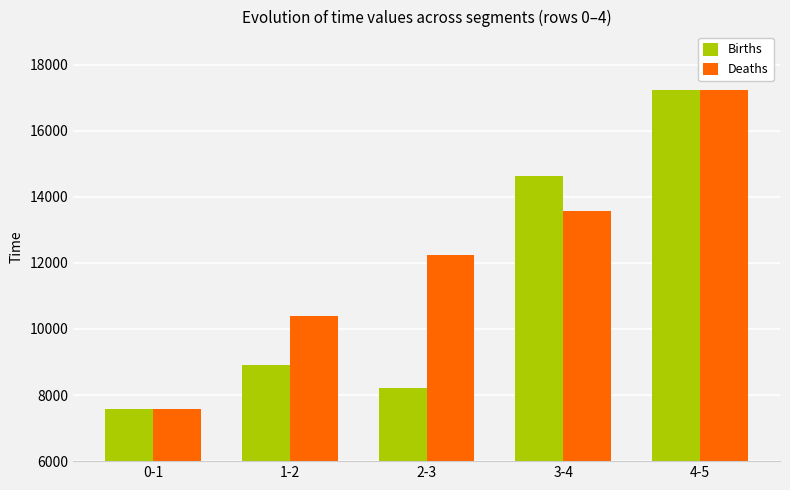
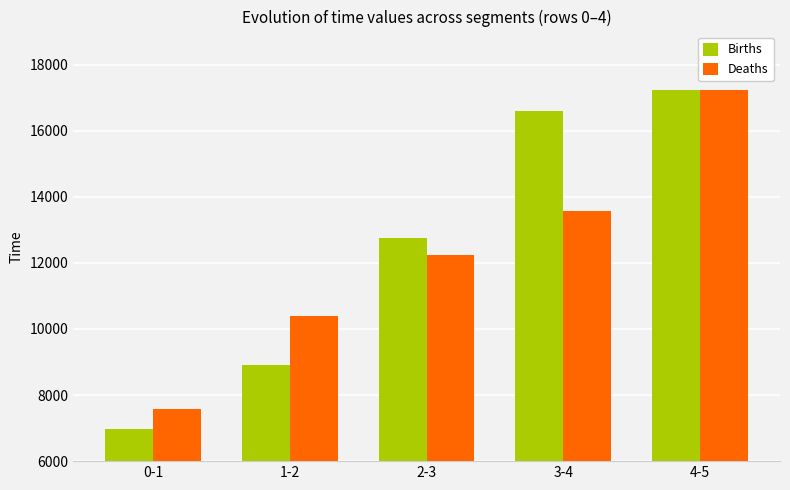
Births, 0-1: 7600 -> 7000
Births, 2-3: 8200 -> 12800
Births, 3-4: 14600 -> 16600
